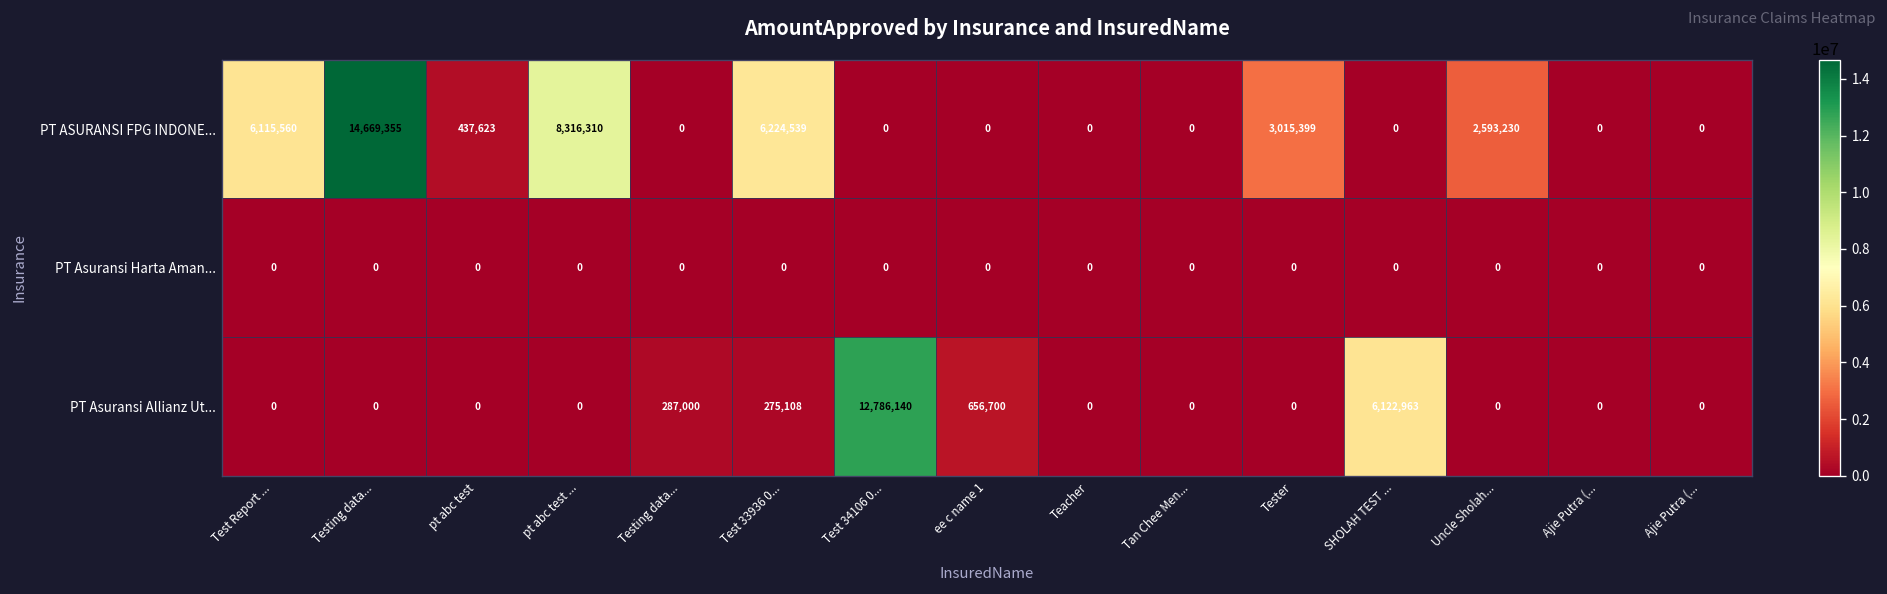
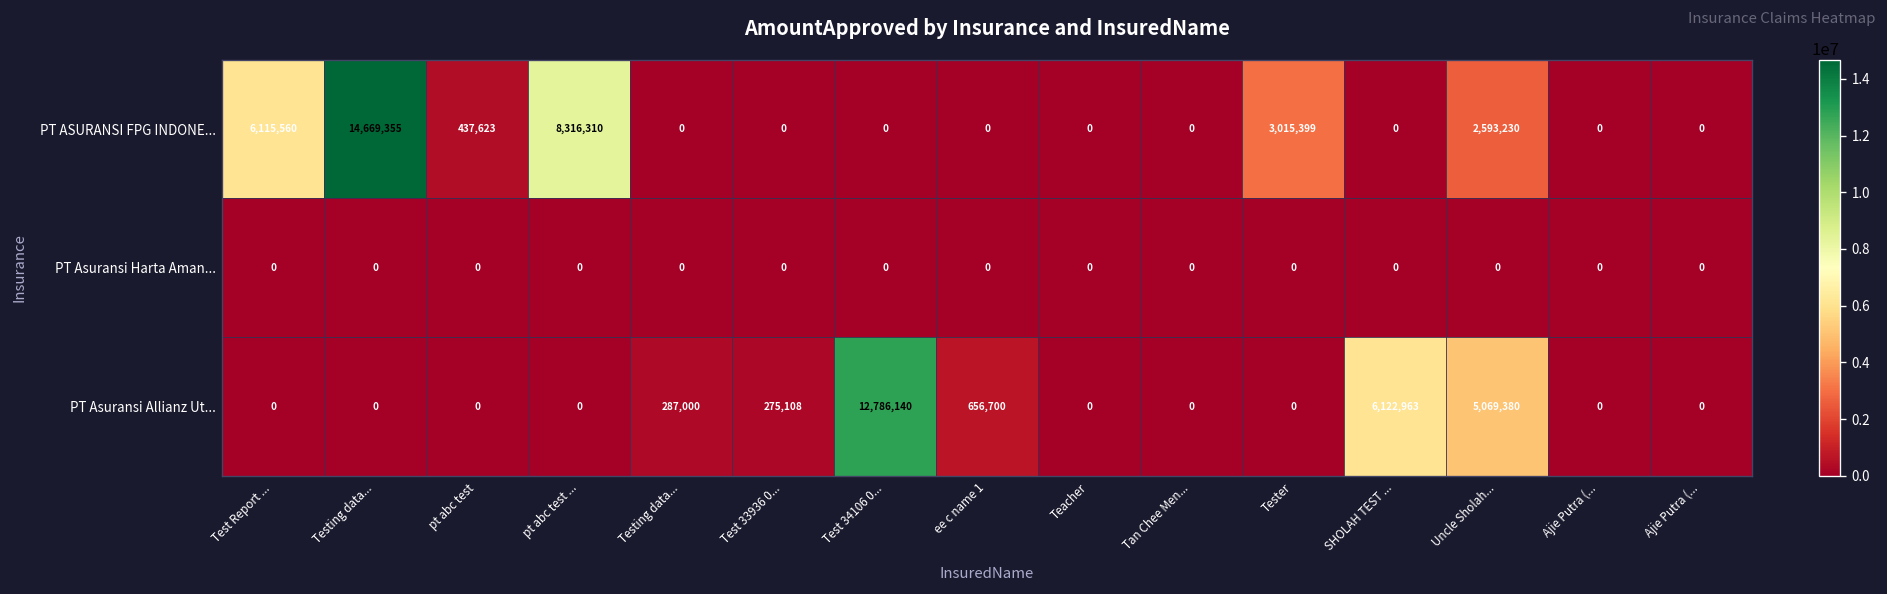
PT ASURANSI FPG INDONE..., Test 33936 0...: 6,224,539 -> 0
PT Asuransi Allianz Ut..., Uncle Sholah...: 0 -> 5,069,380
